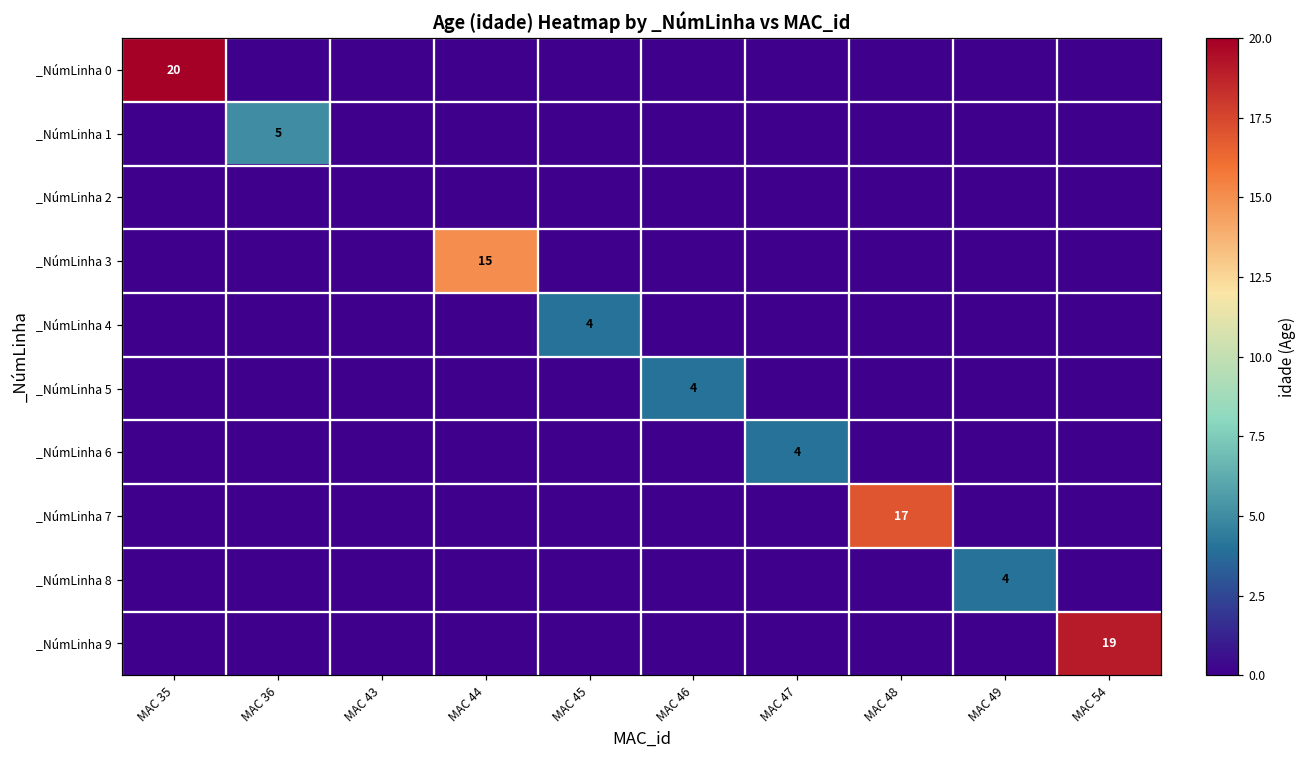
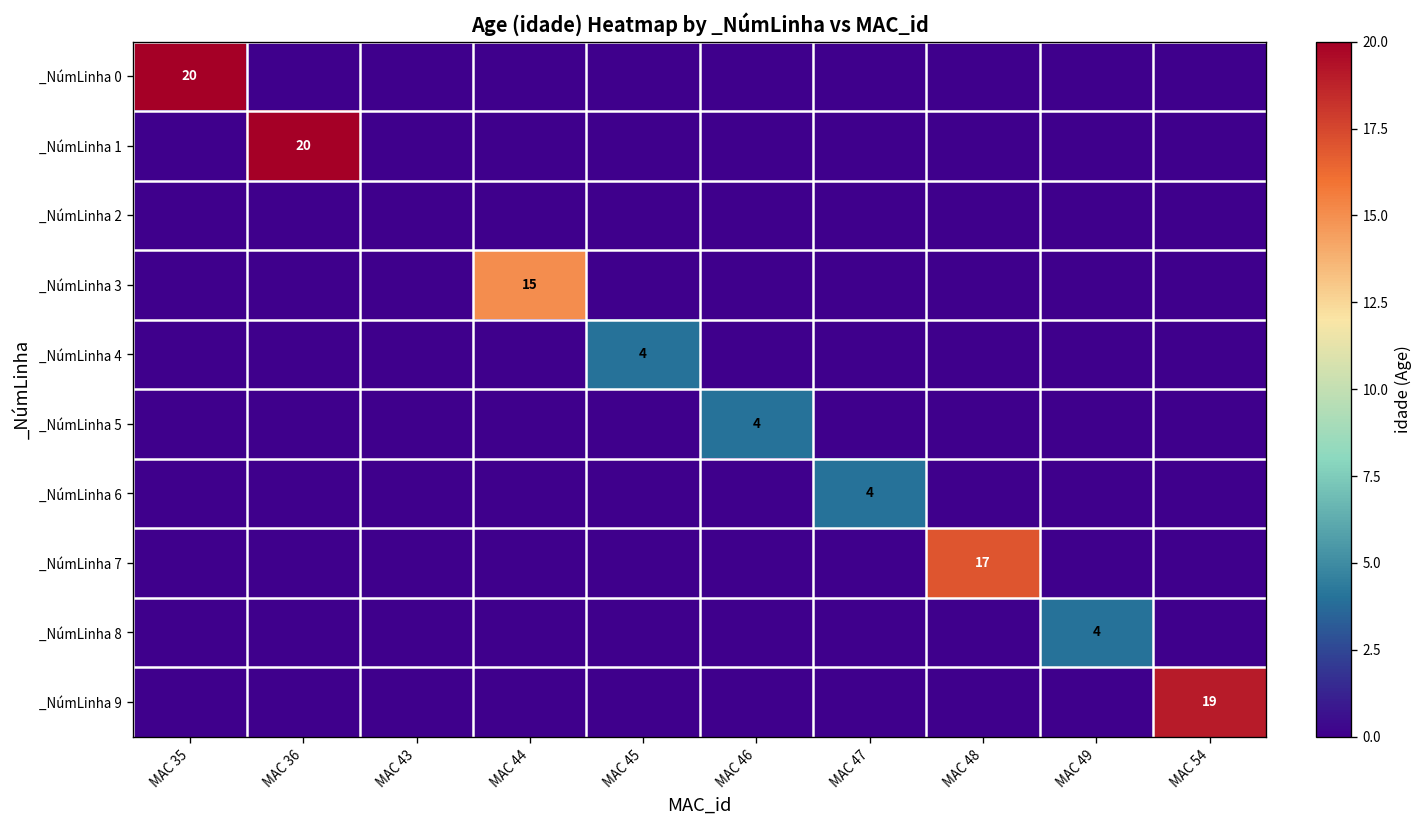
_NúmLinha 1, MAC 36: 5 -> 20
